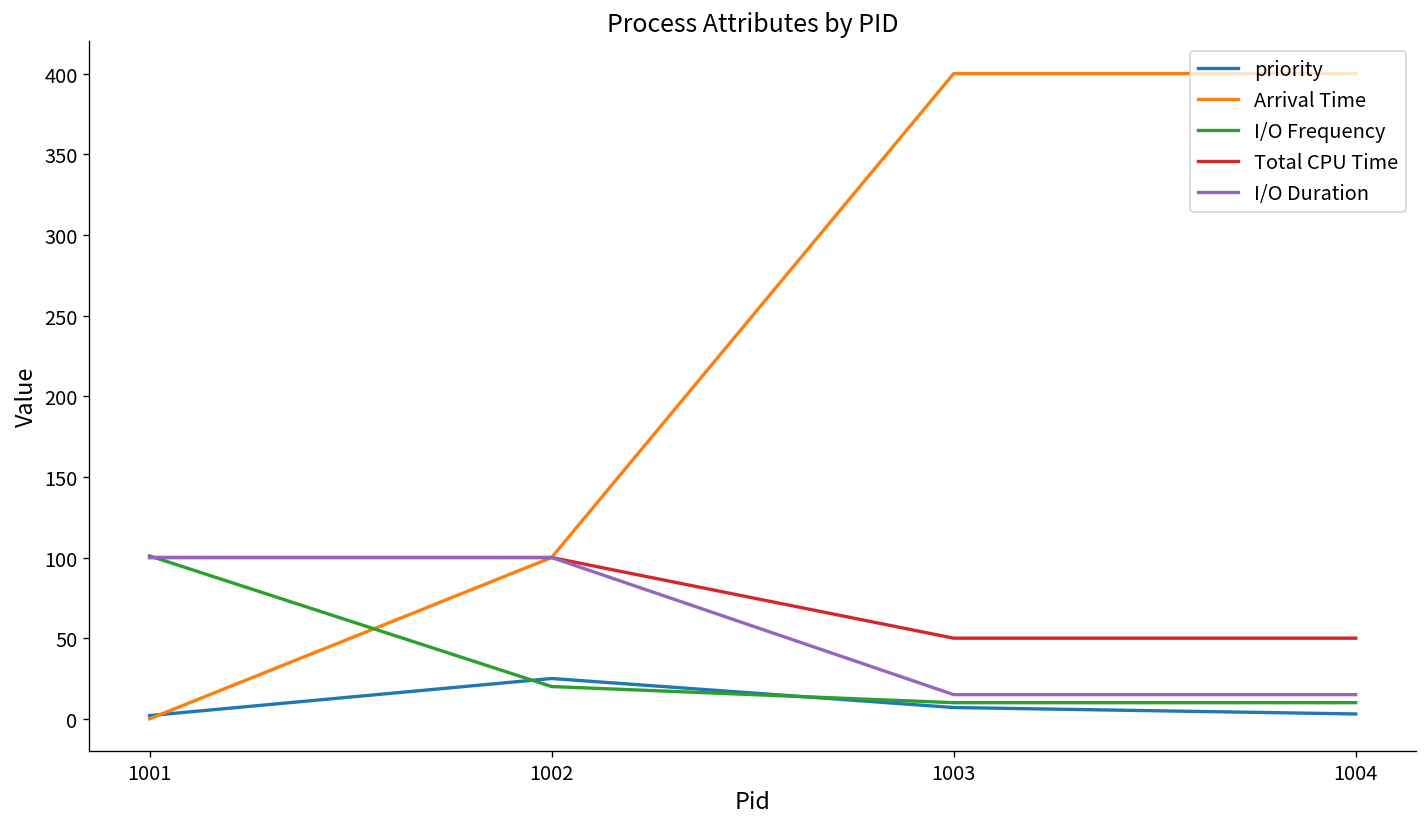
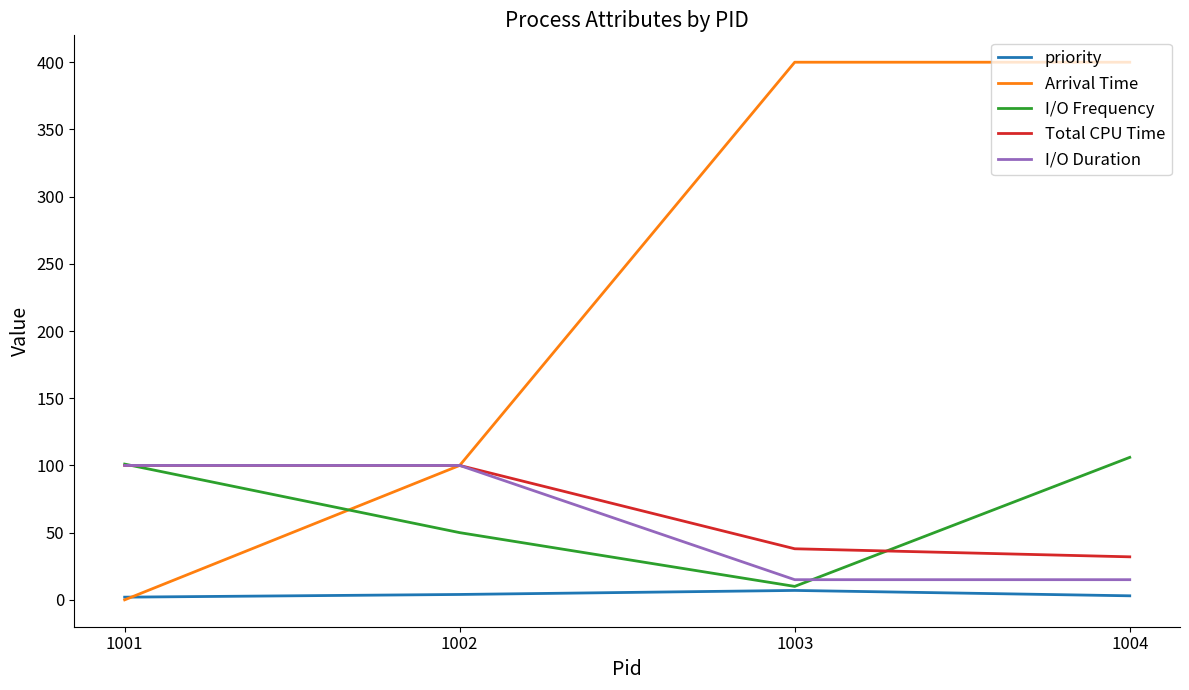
priority, 1002: 25 -> 4
I/O Frequency, 1002: 20 -> 50
Total CPU Time, 1003: 50 -> 38
I/O Frequency, 1004: 10 -> 106
Total CPU Time, 1004: 50 -> 32
